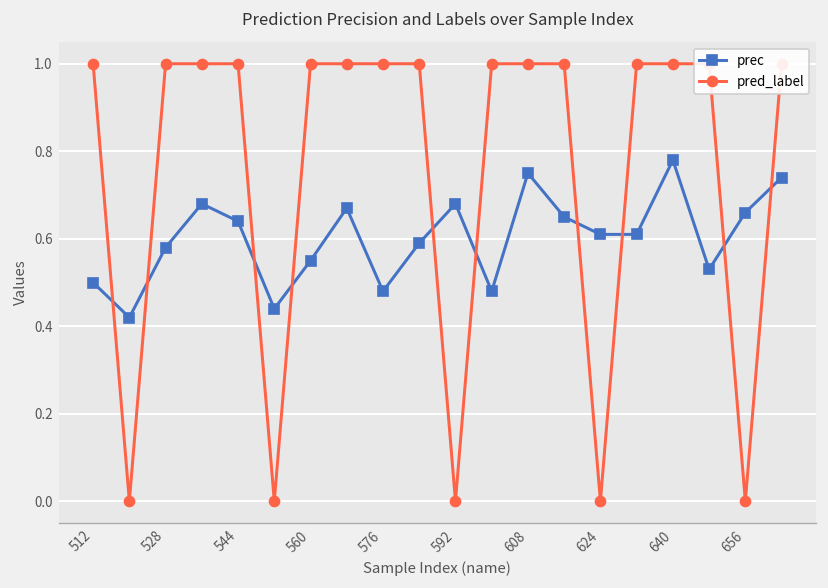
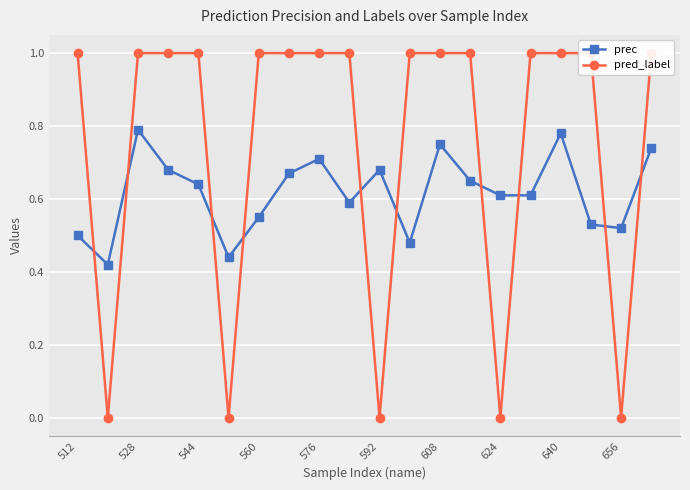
prec, 528: 0.58 -> 0.79
prec, 576: 0.48 -> 0.71
prec, 656: 0.66 -> 0.52
